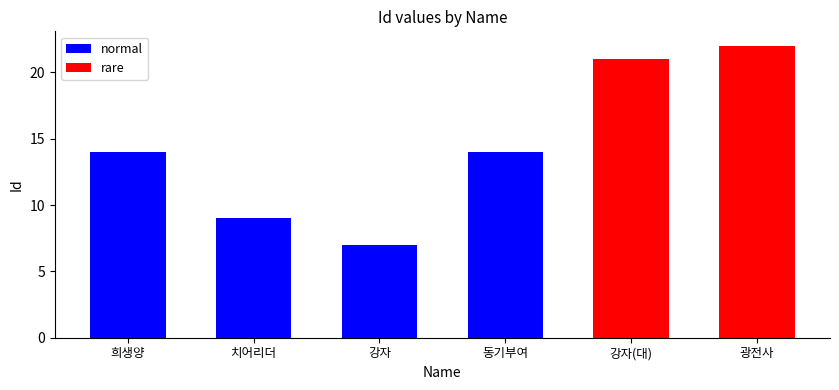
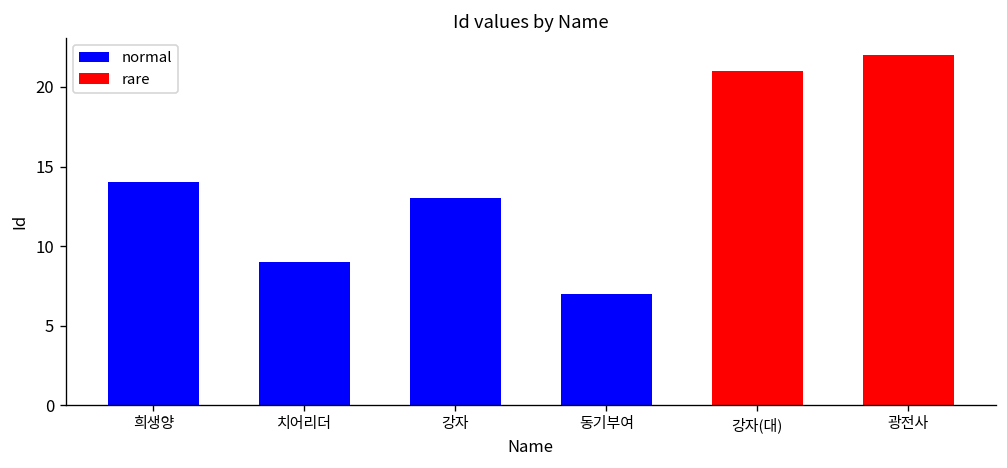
강자: 7 -> 13
동기부여: 14 -> 7
